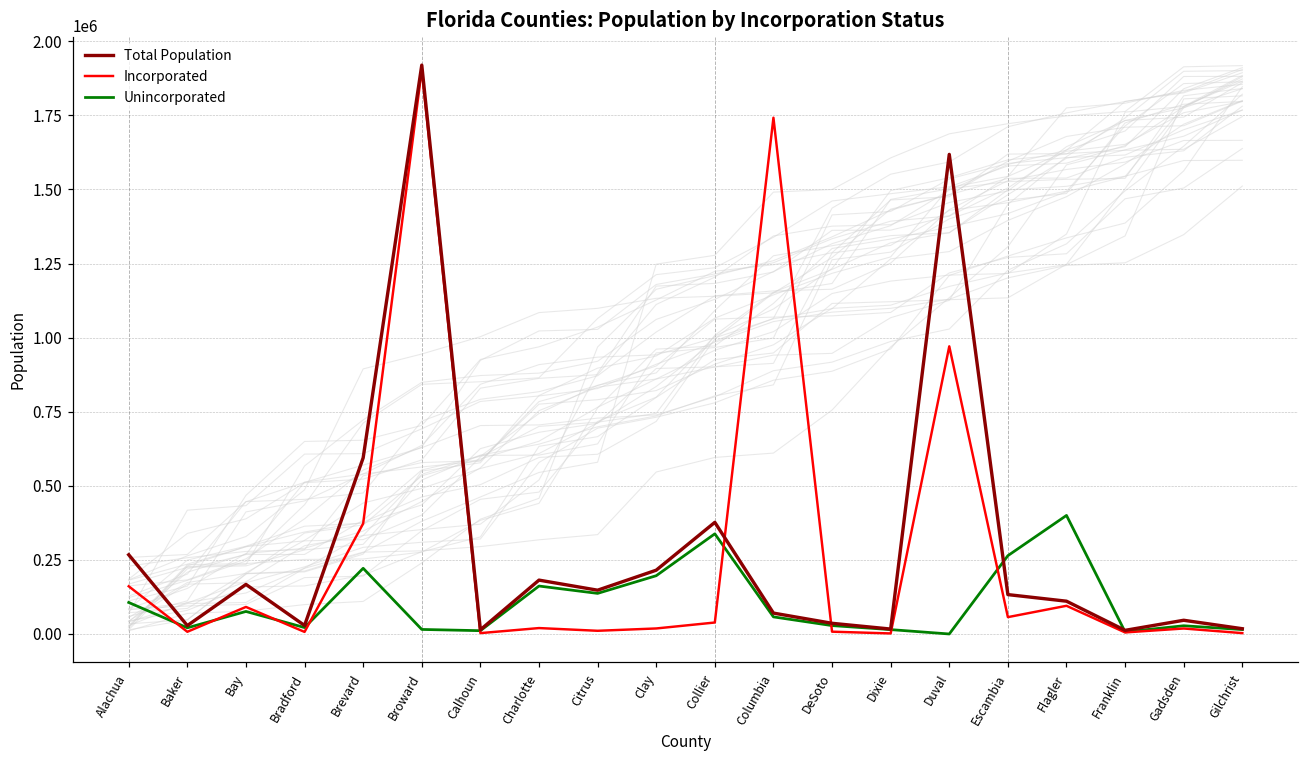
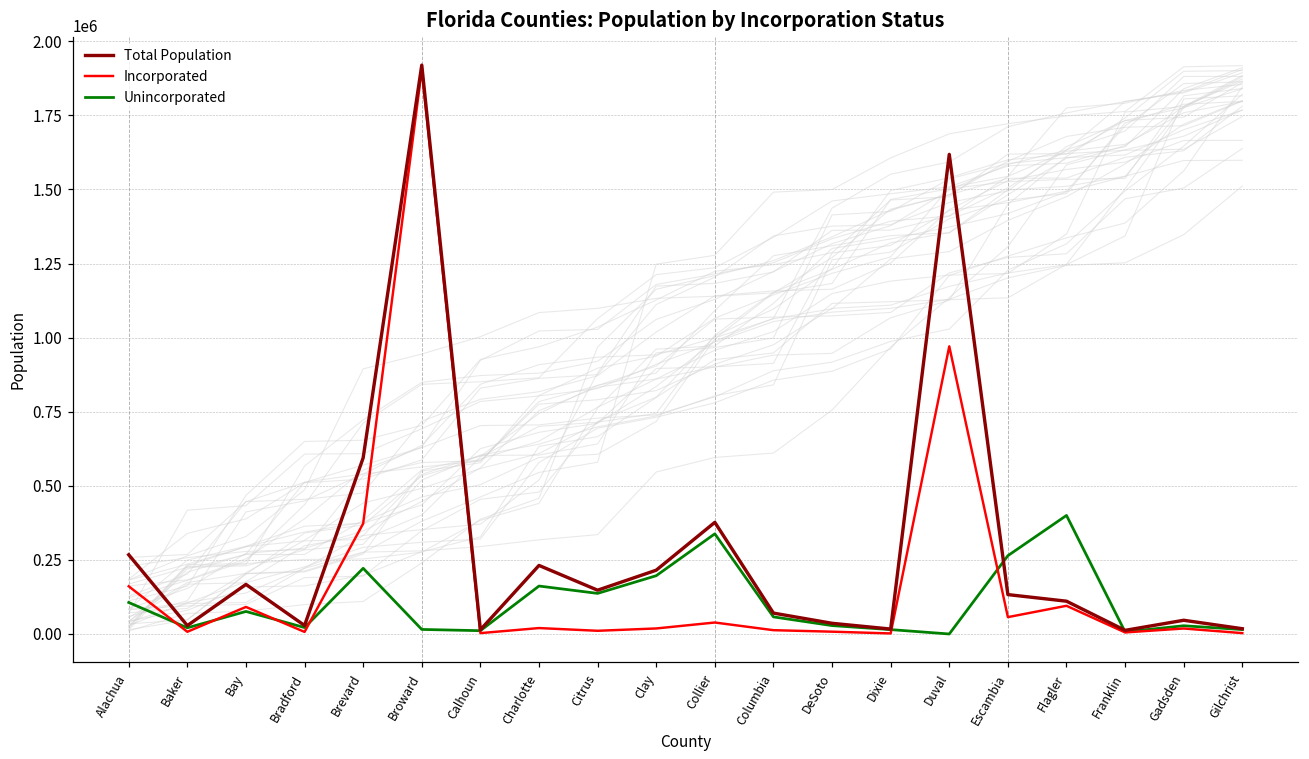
Total Population, Charlotte: 180000 -> 230000
Incorporated, Columbia: 1740000 -> 10000
